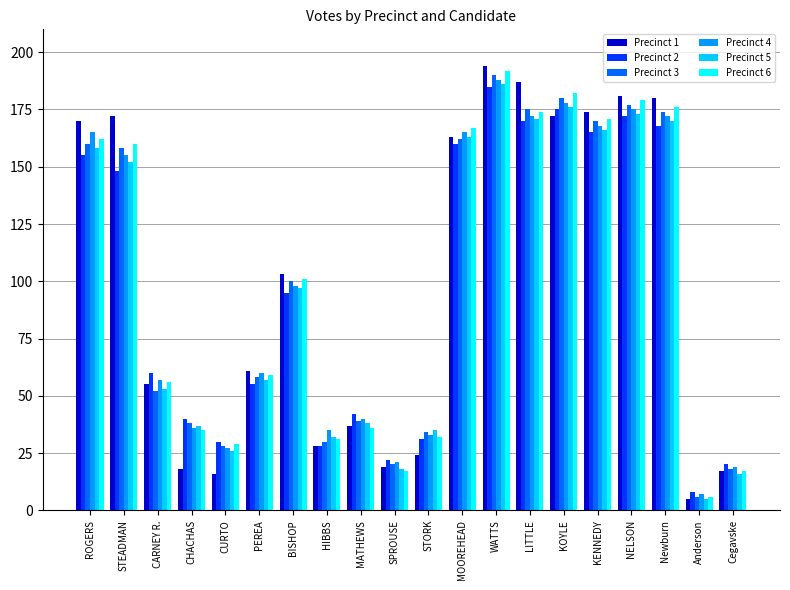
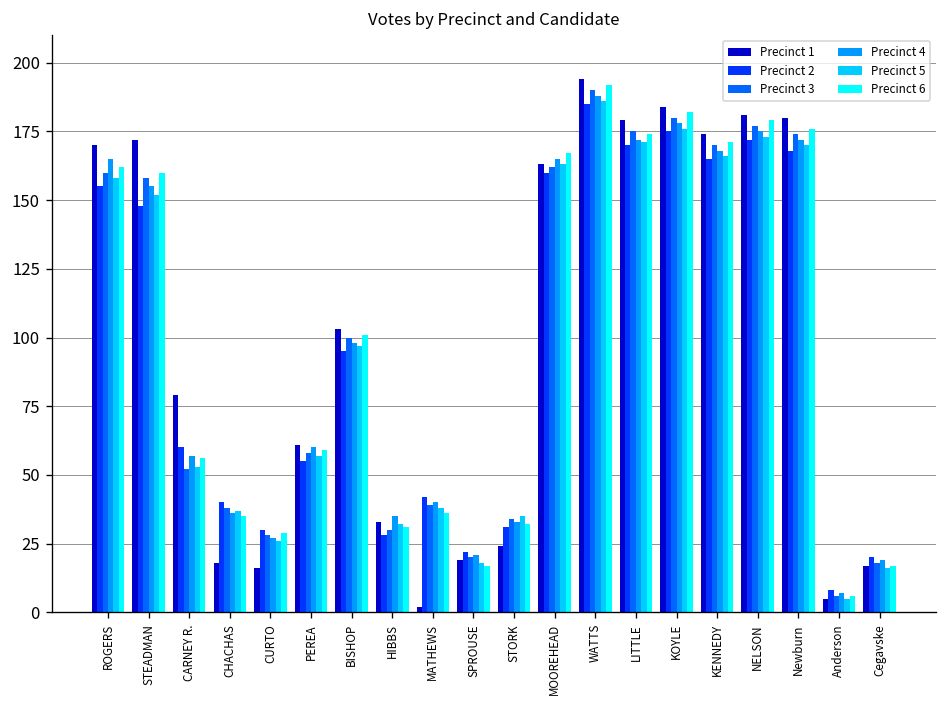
Precinct 1, CARNEY R.: 55 -> 79
Precinct 1, HIBBS: 28 -> 33
Precinct 1, MATHEWS: 37 -> 2
Precinct 1, LITTLE: 187 -> 179
Precinct 1, KOYLE: 172 -> 184
